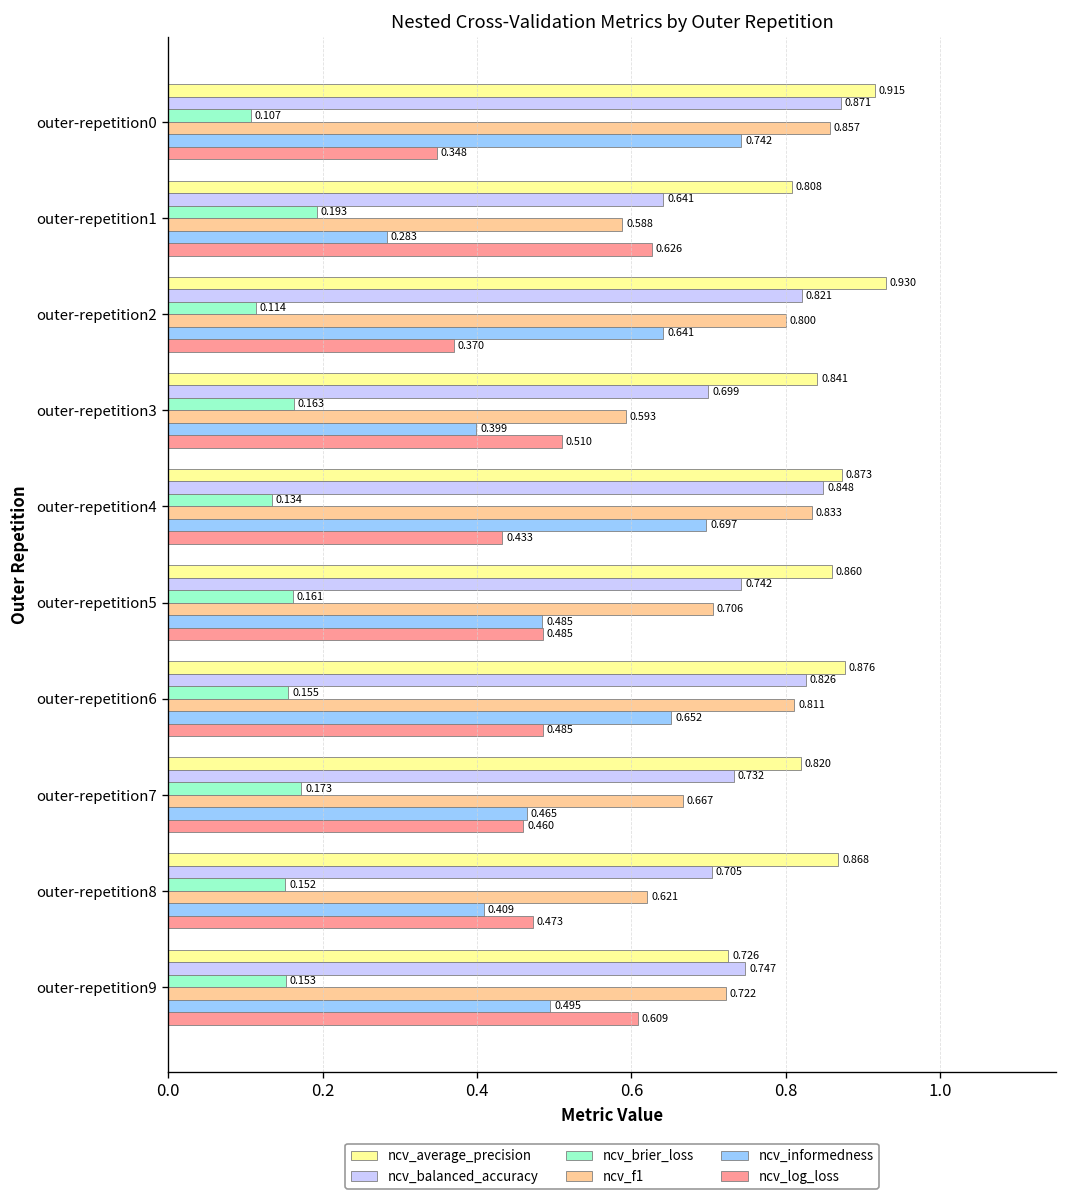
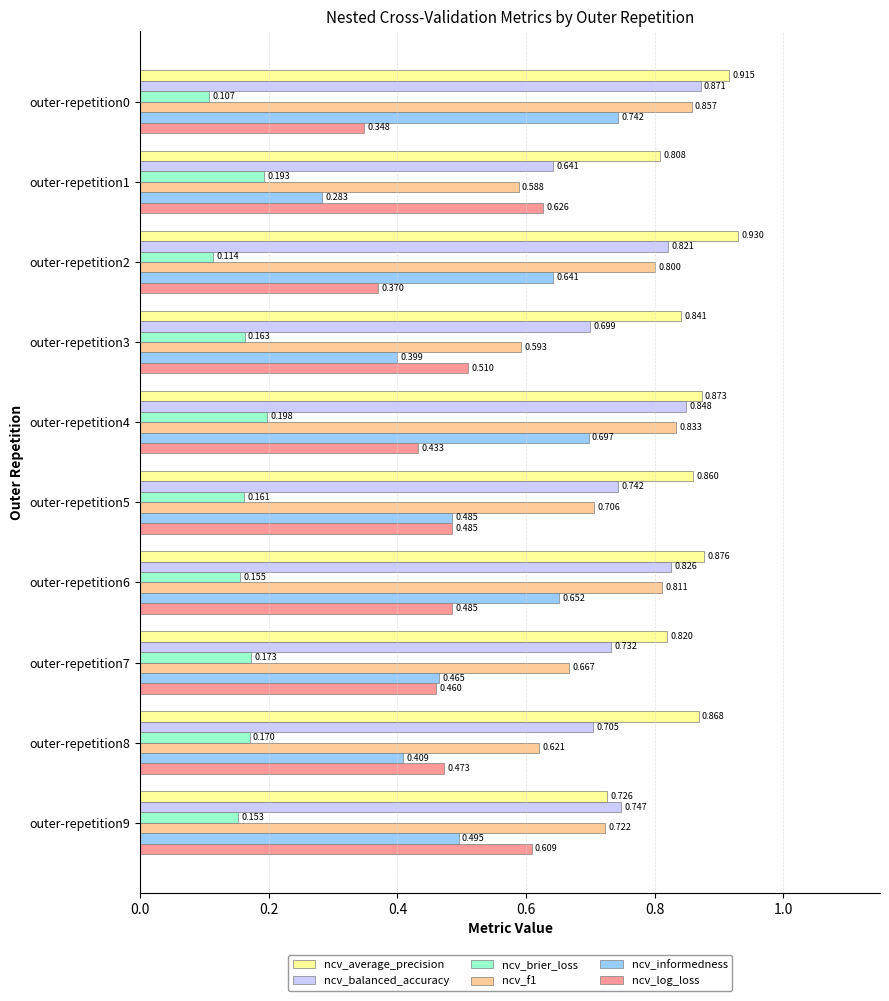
ncv_brier_loss, outer-repetition4: 0.134 -> 0.198
ncv_brier_loss, outer-repetition8: 0.152 -> 0.170
